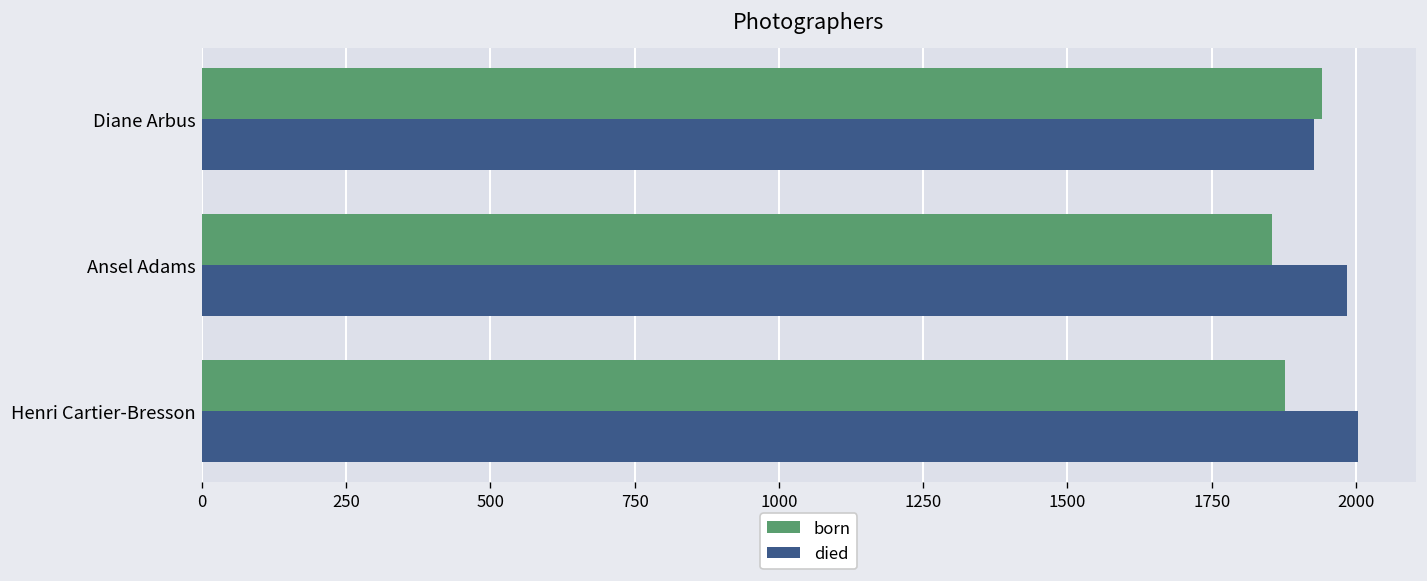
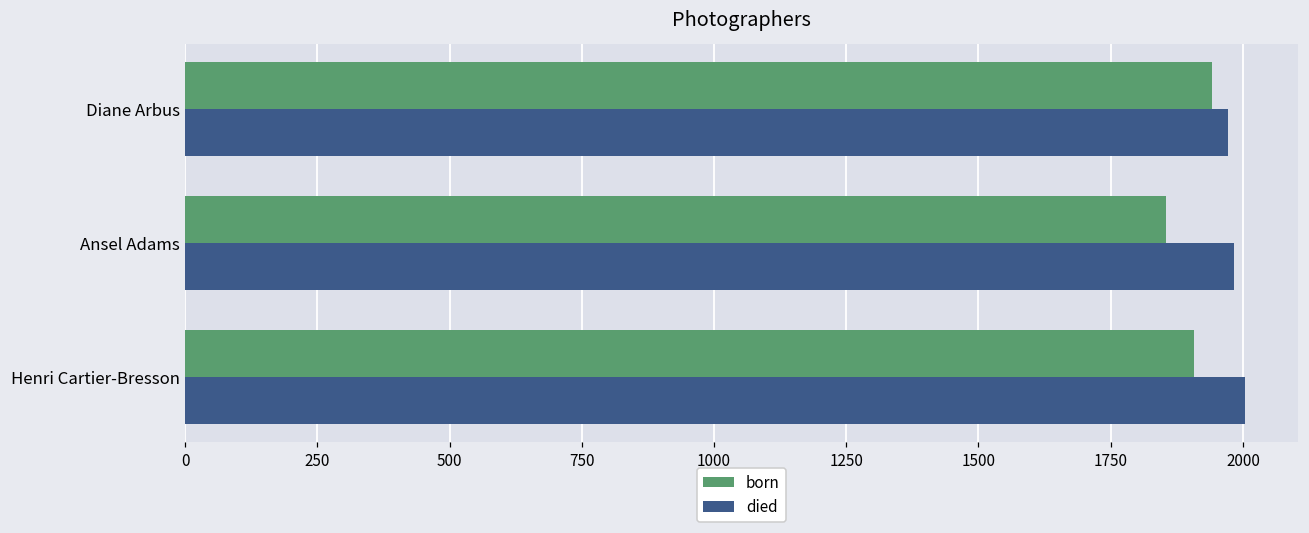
died, Diane Arbus: 1930 -> 1970
born, Henri Cartier-Bresson: 1880 -> 1910
